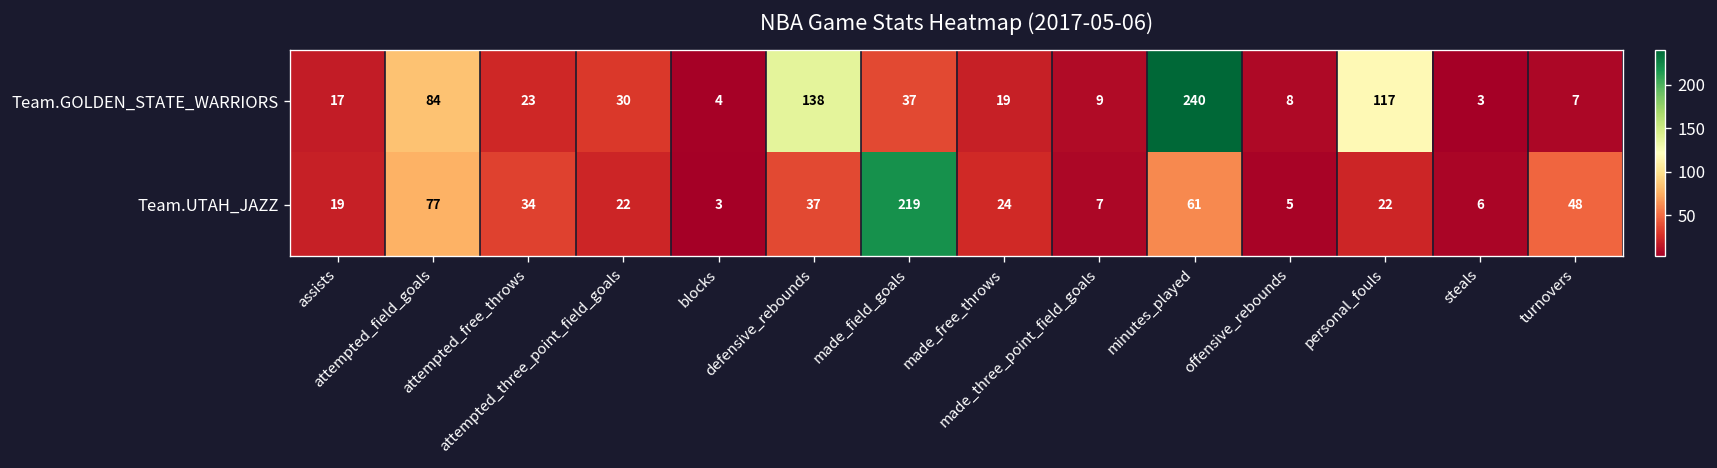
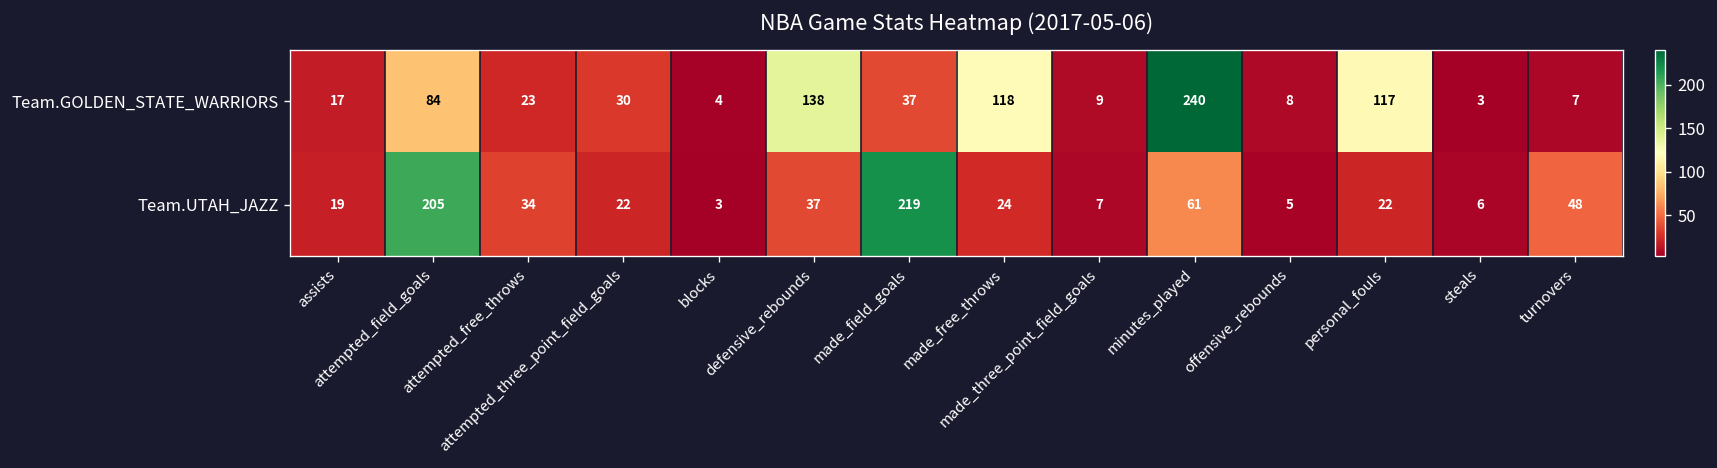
Team.GOLDEN_STATE_WARRIORS, made_free_throws: 19 -> 118
Team.UTAH_JAZZ, attempted_field_goals: 77 -> 205
